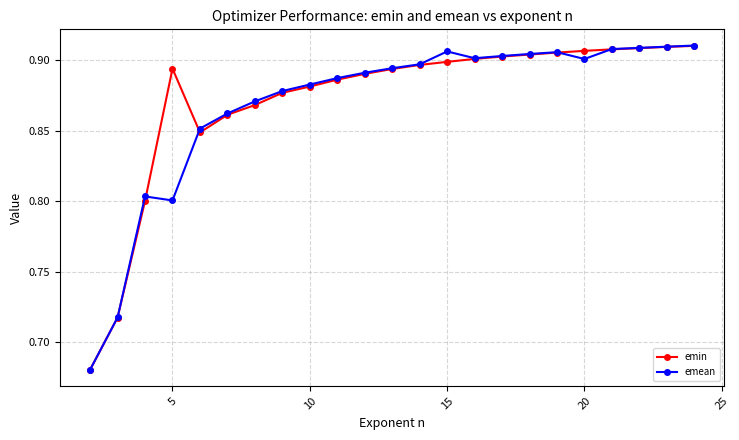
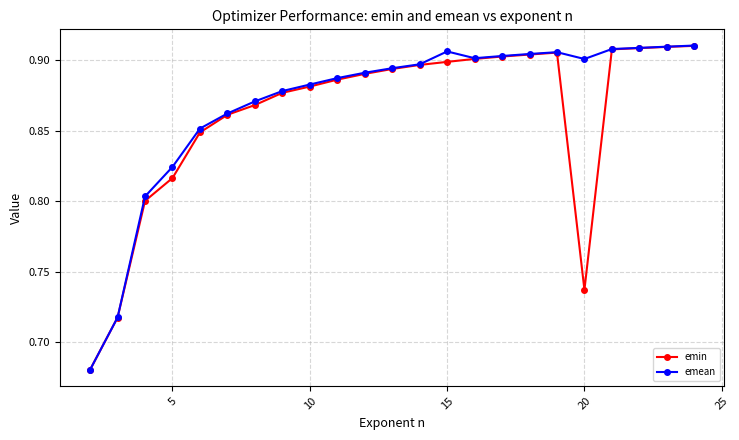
emin, 5: 0.894 -> 0.816
emean, 5: 0.801 -> 0.824
emin, 20: 0.907 -> 0.737
